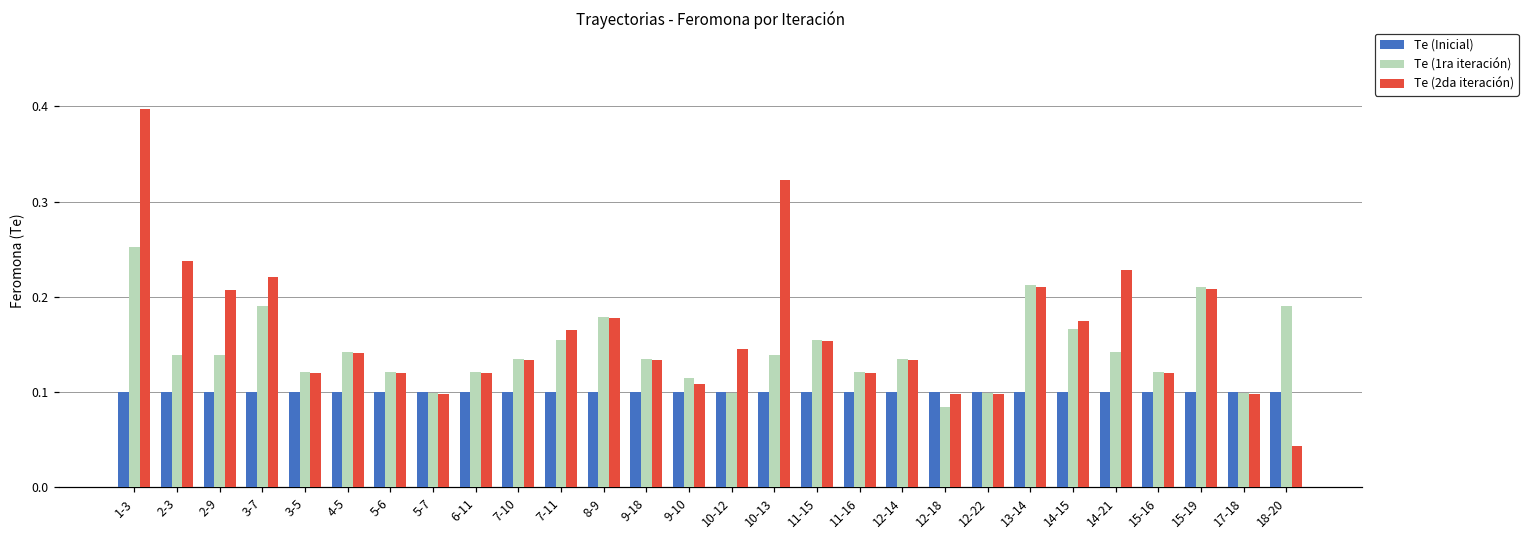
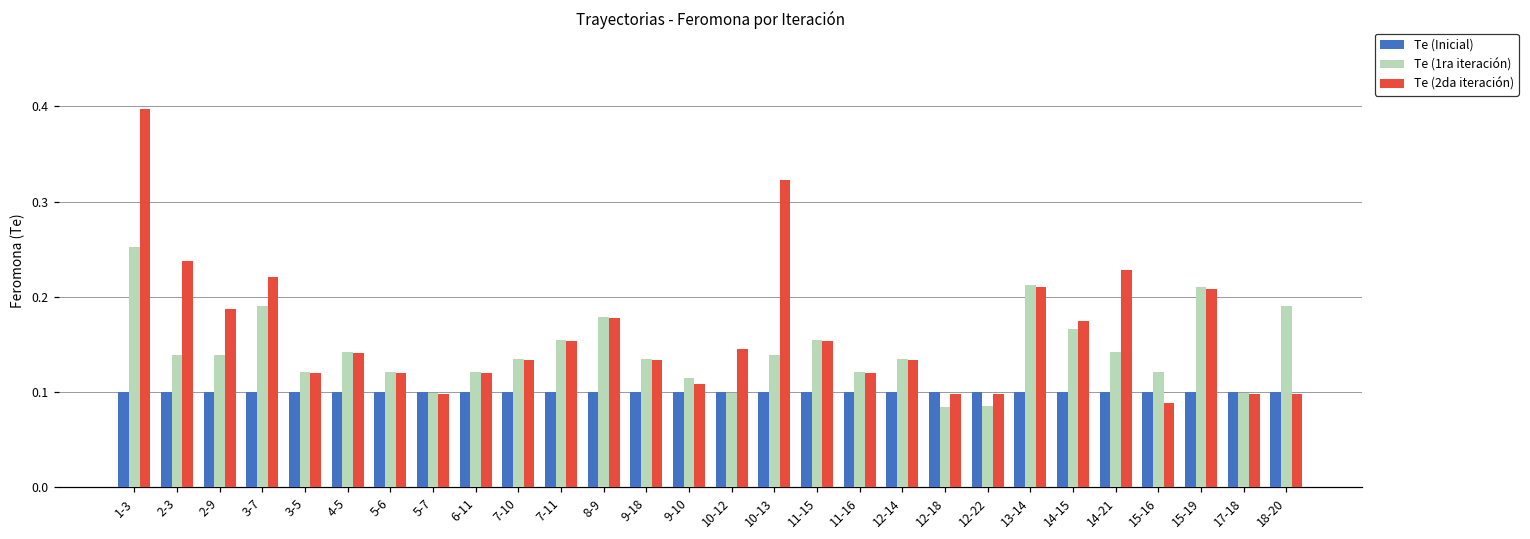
Te (2da iteración), 2-9: 0.21 -> 0.19
Te (2da iteración), 7-11: 0.17 -> 0.15
Te (1ra iteración), 12-22: 0.10 -> 0.09
Te (2da iteración), 15-16: 0.12 -> 0.09
Te (2da iteración), 18-20: 0.04 -> 0.10
